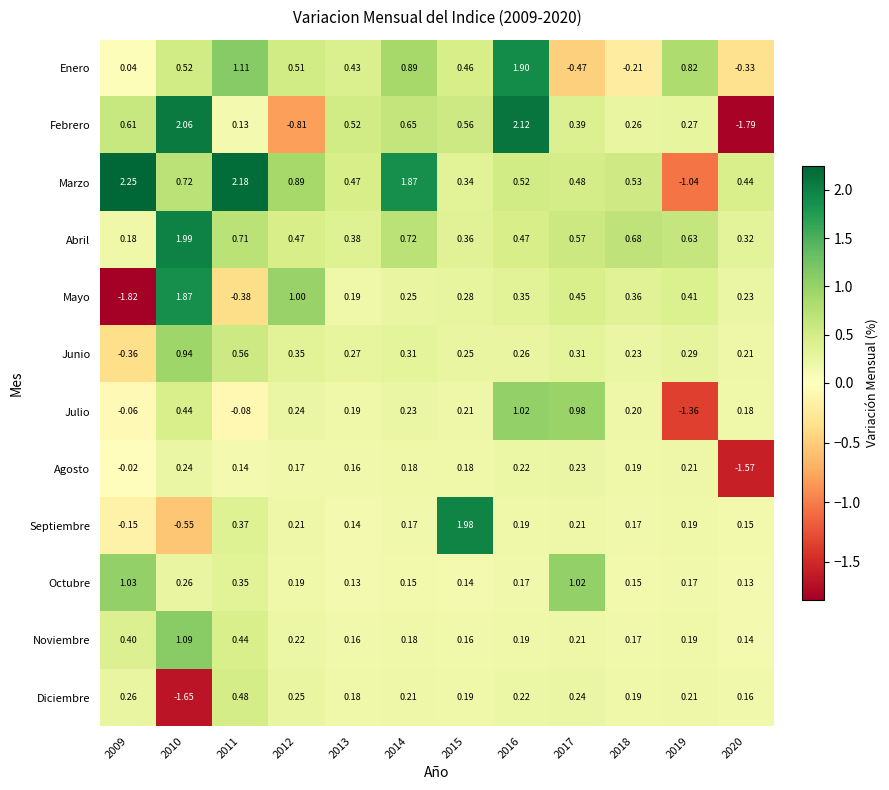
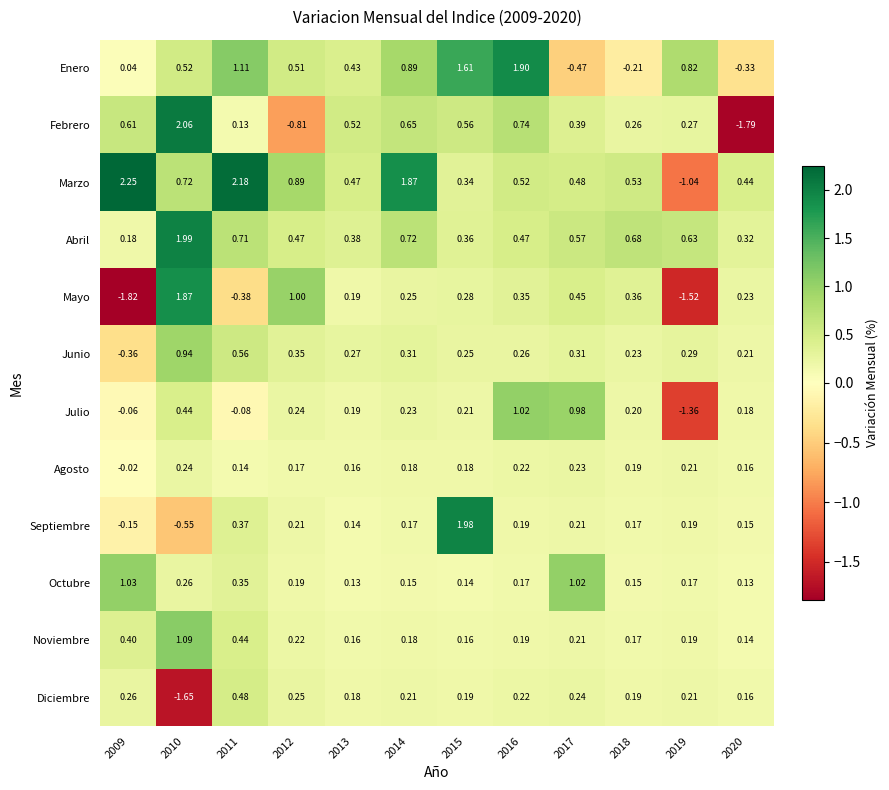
Enero, 2015: 0.46 -> 1.61
Febrero, 2016: 2.12 -> 0.74
Mayo, 2019: 0.41 -> -1.52
Agosto, 2020: -1.57 -> 0.16
